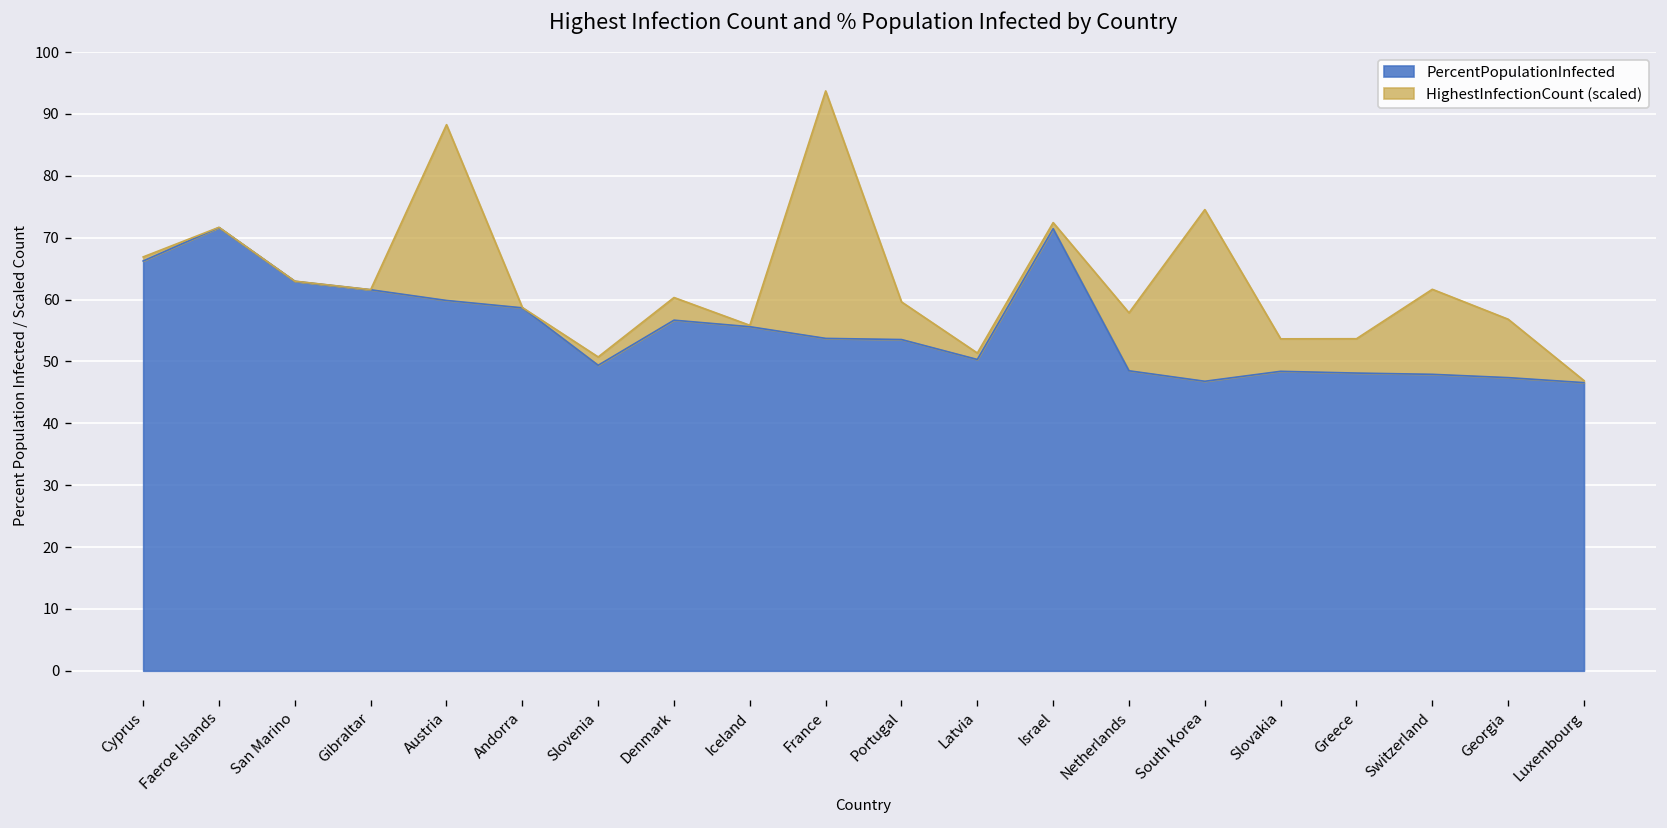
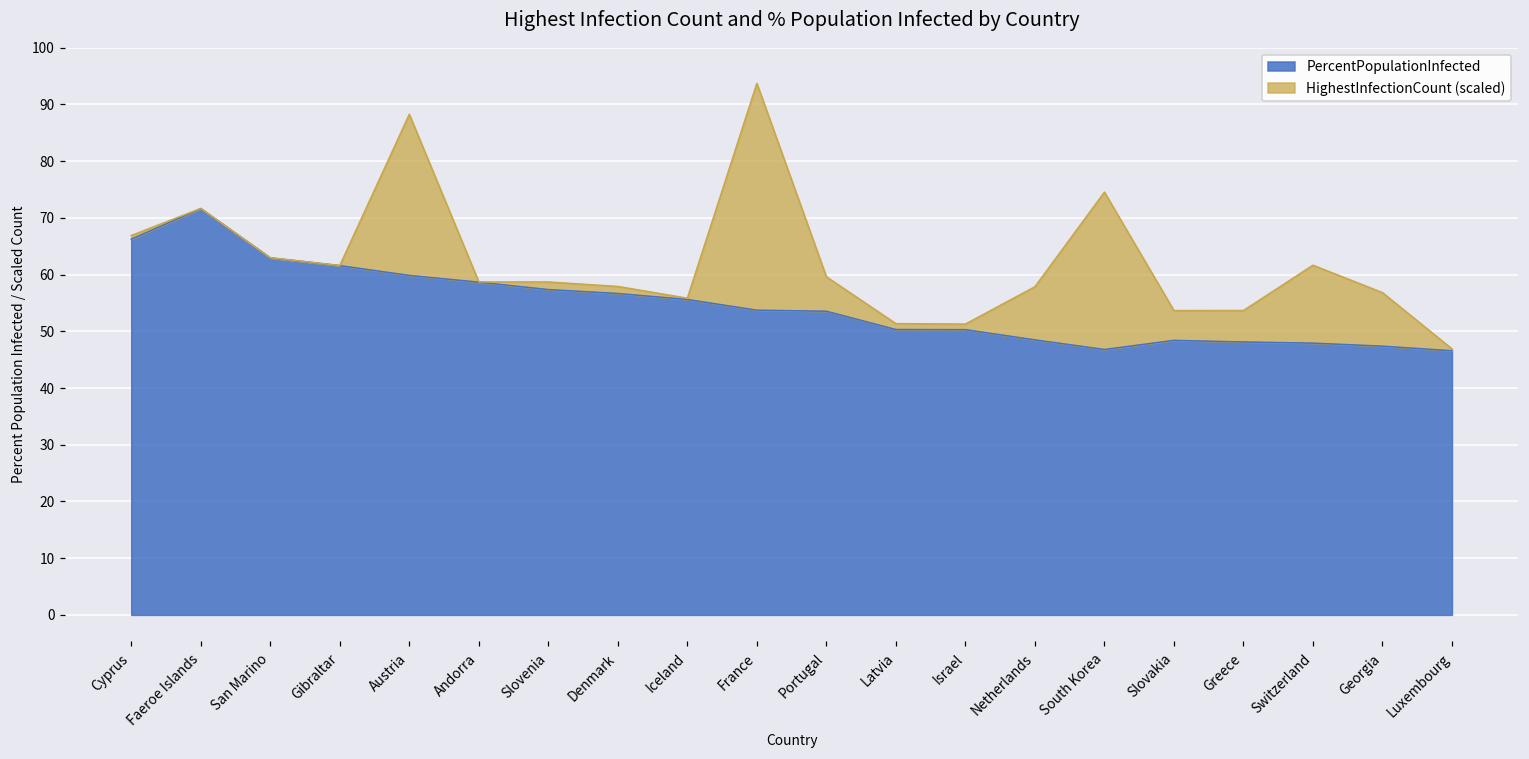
PercentPopulationInfected, Slovenia: 49 -> 57
HighestInfectionCount (scaled), Denmark: 4 -> 1
PercentPopulationInfected, Israel: 71 -> 50
